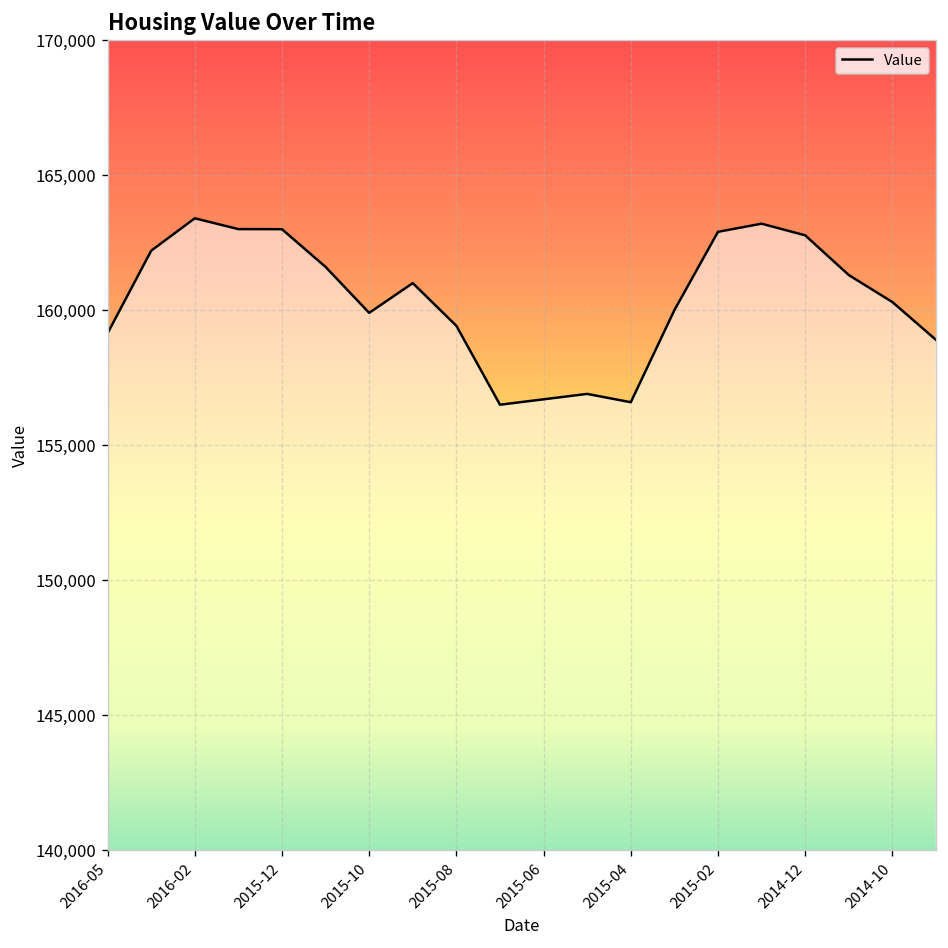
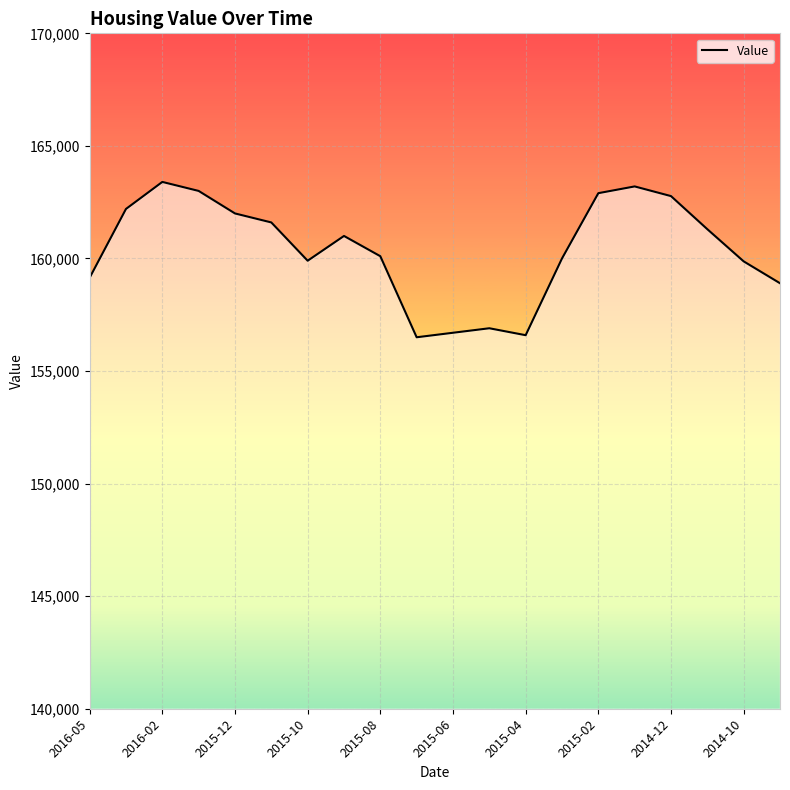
2015-12: 163,000 -> 162,000
2015-08: 159,400 -> 160,100
2014-10: 160,300 -> 159,900
